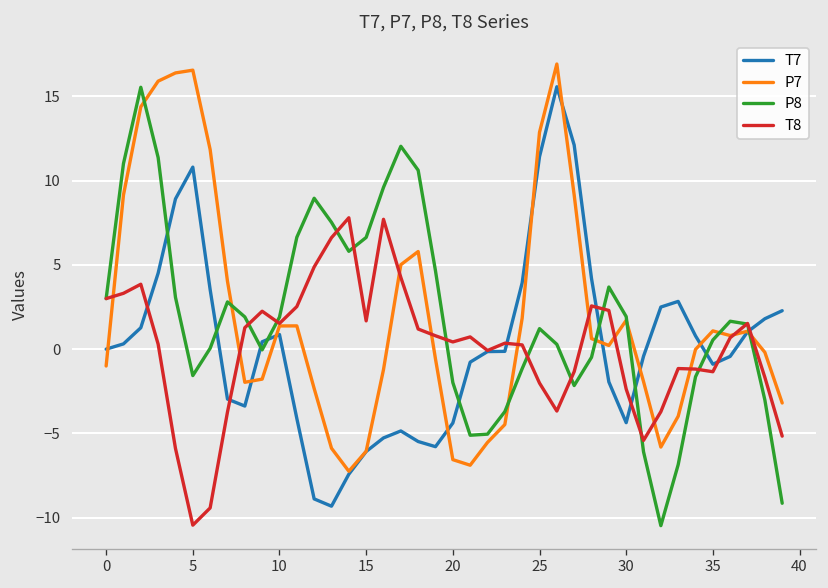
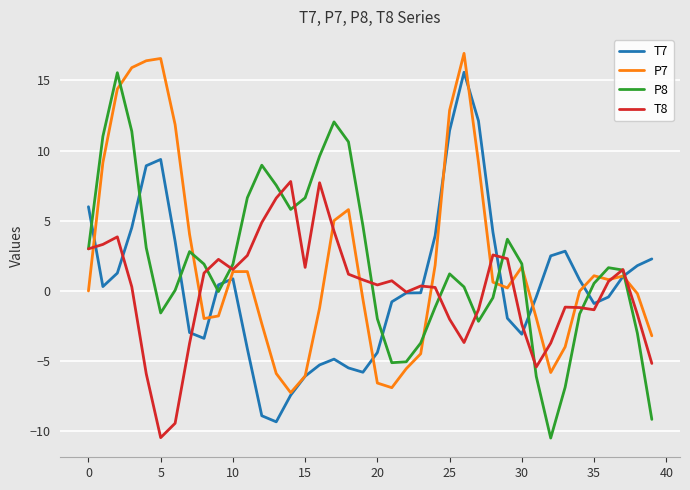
T7, 0: 0 -> 6
P7, 0: -1 -> 0
T7, 5: 10.8 -> 9.4
T7, 30: -4.4 -> -3.1
